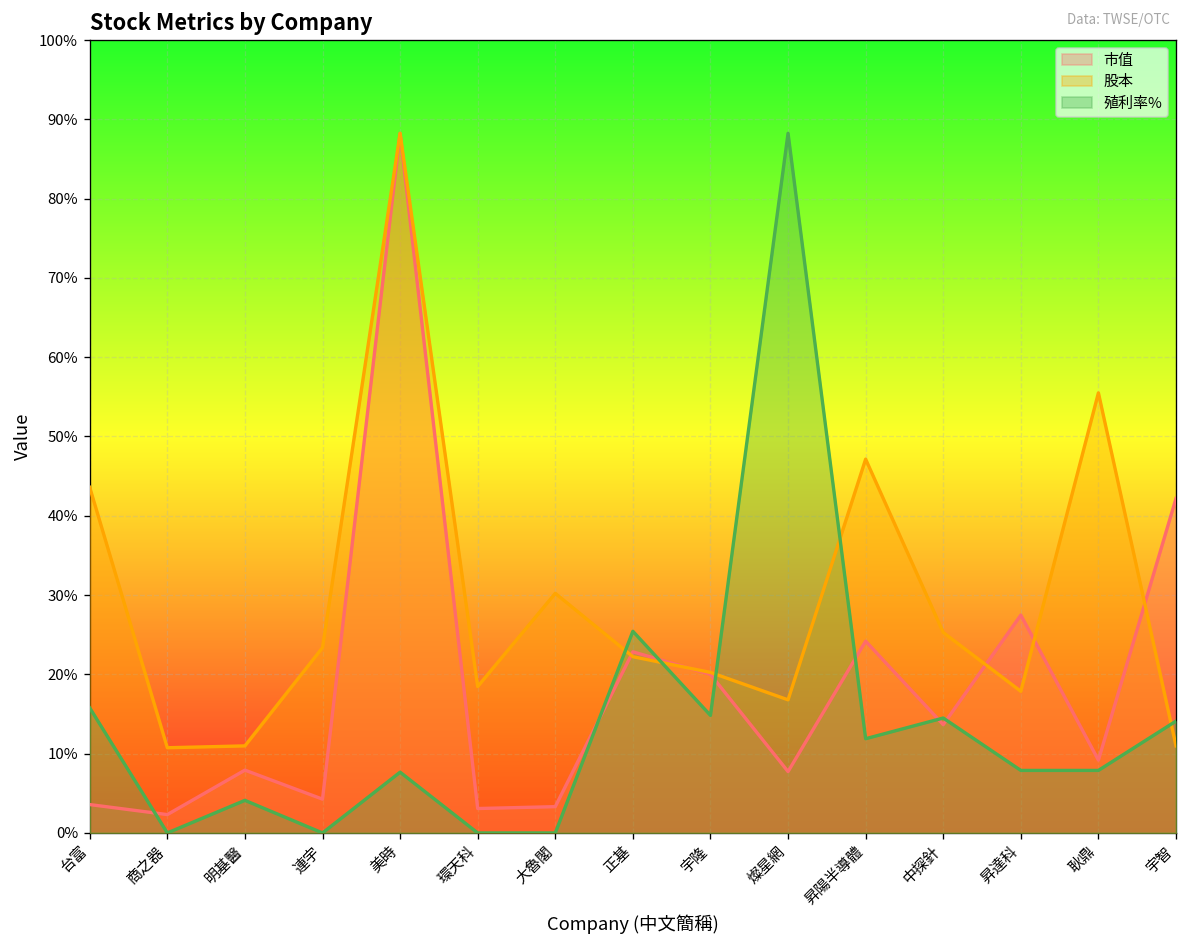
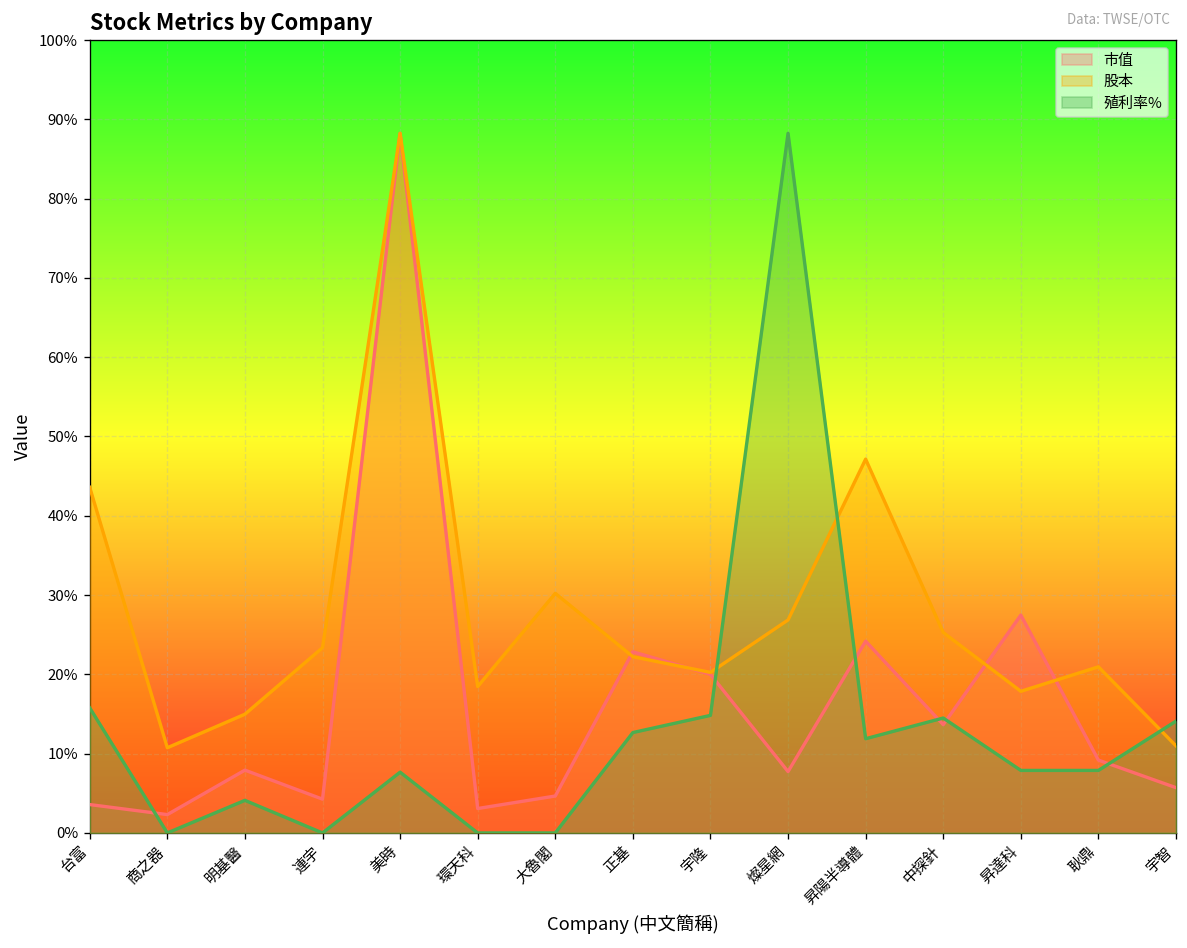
股本, 明基醫: 11% -> 15%
市值, 大魯閣: 3% -> 5%
殖利率%, 正基: 25% -> 13%
股本, 燦星網: 17% -> 27%
股本, 耿鼎: 55% -> 21%
市值, 宇智: 42% -> 6%
